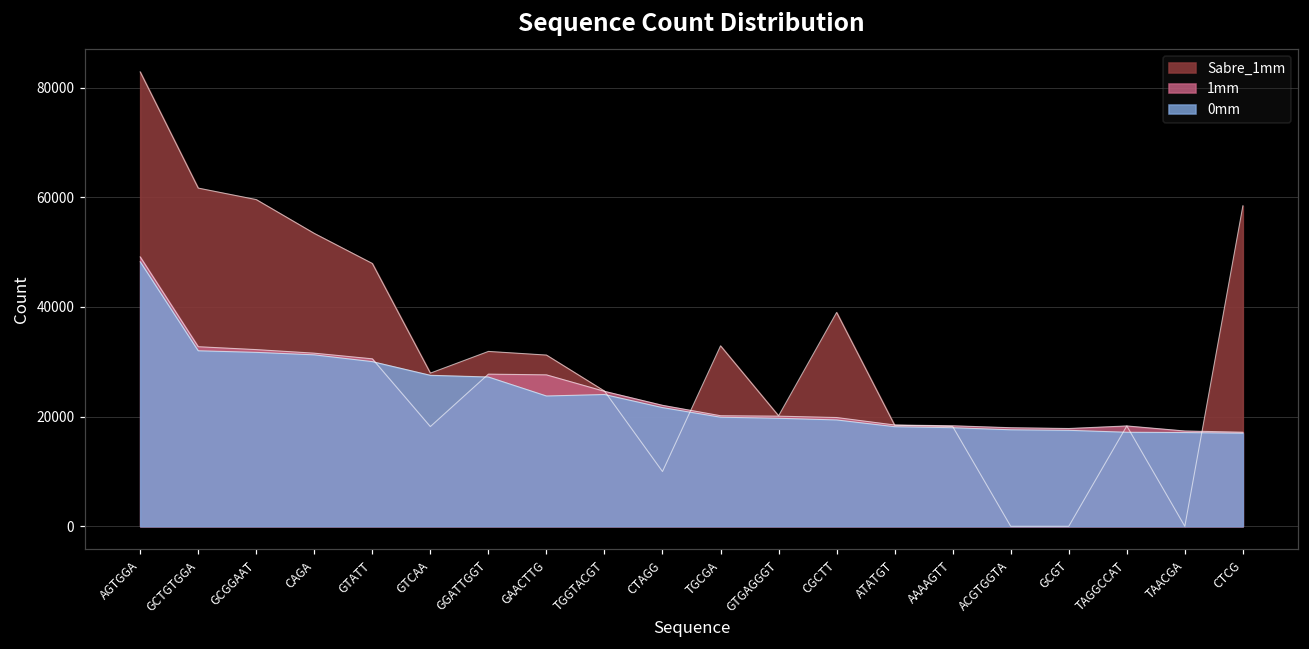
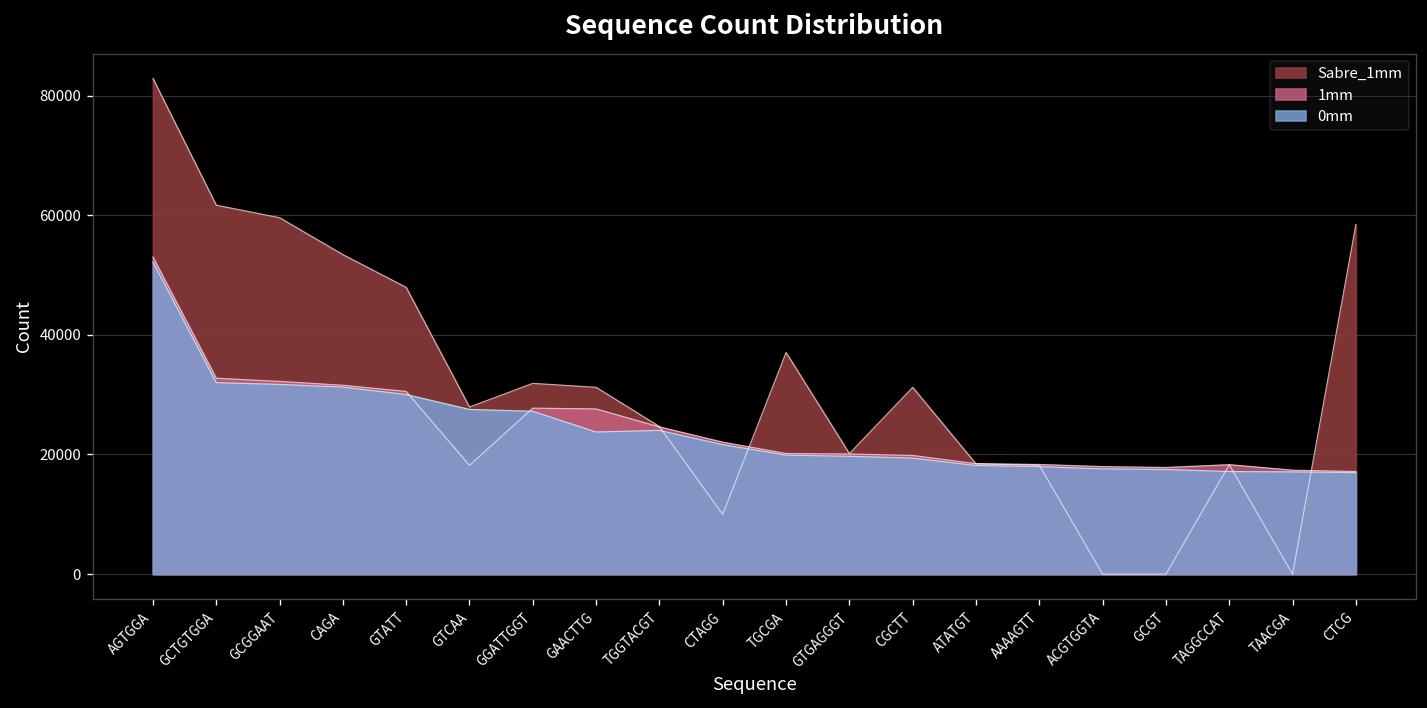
1mm, AGTGGA: 49000 -> 53000
0mm, AGTGGA: 48000 -> 52000
Sabre_1mm, TGCGA: 33000 -> 37000
Sabre_1mm, CGCTT: 39000 -> 31000
